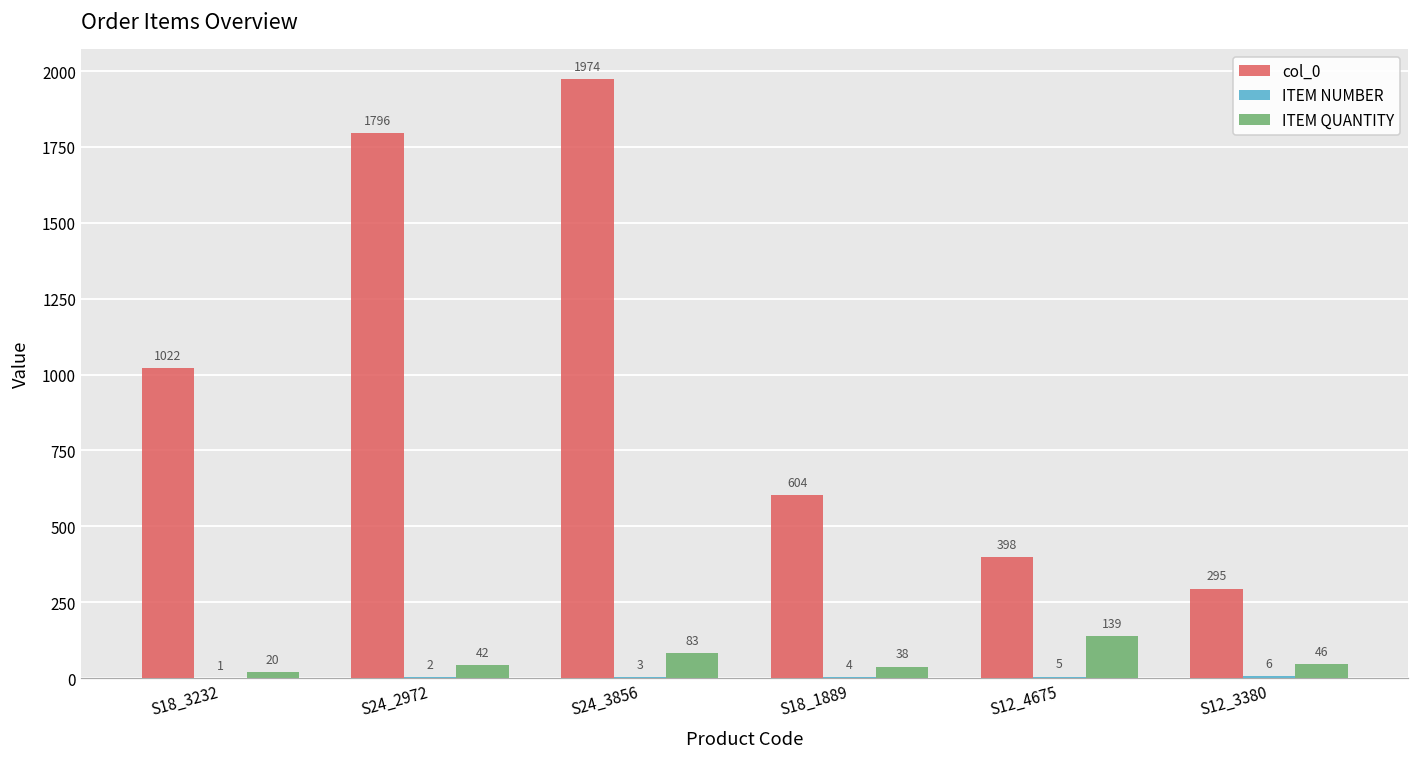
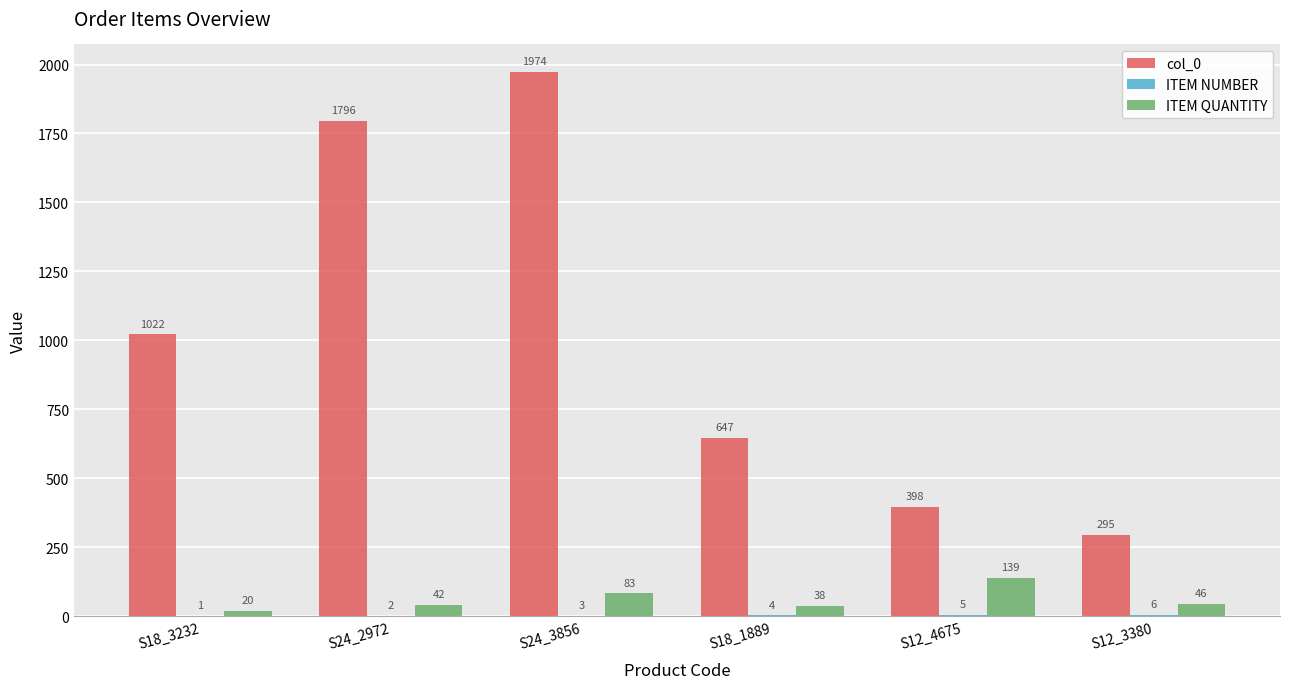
col_0, S18_1889: 604 -> 647
